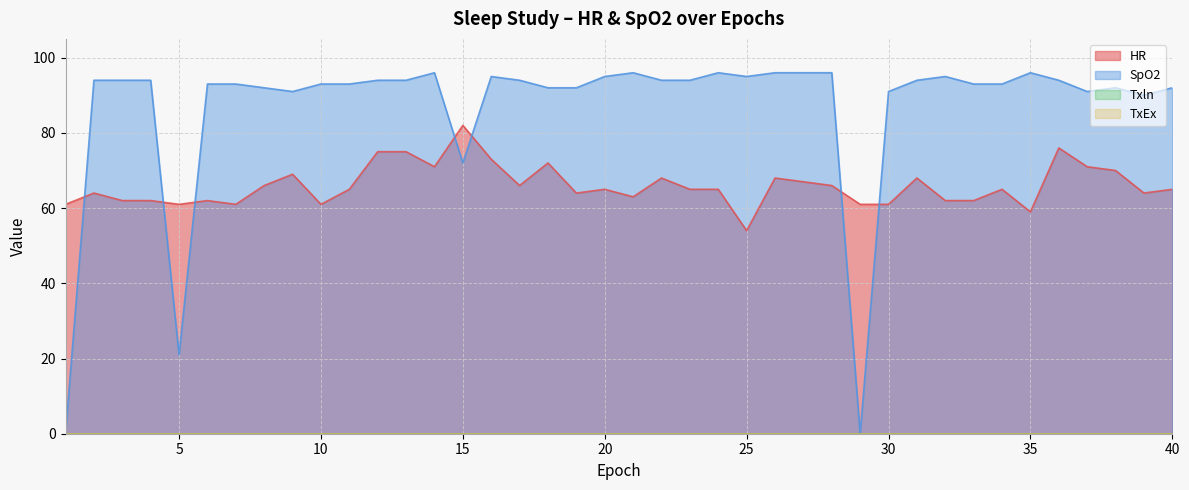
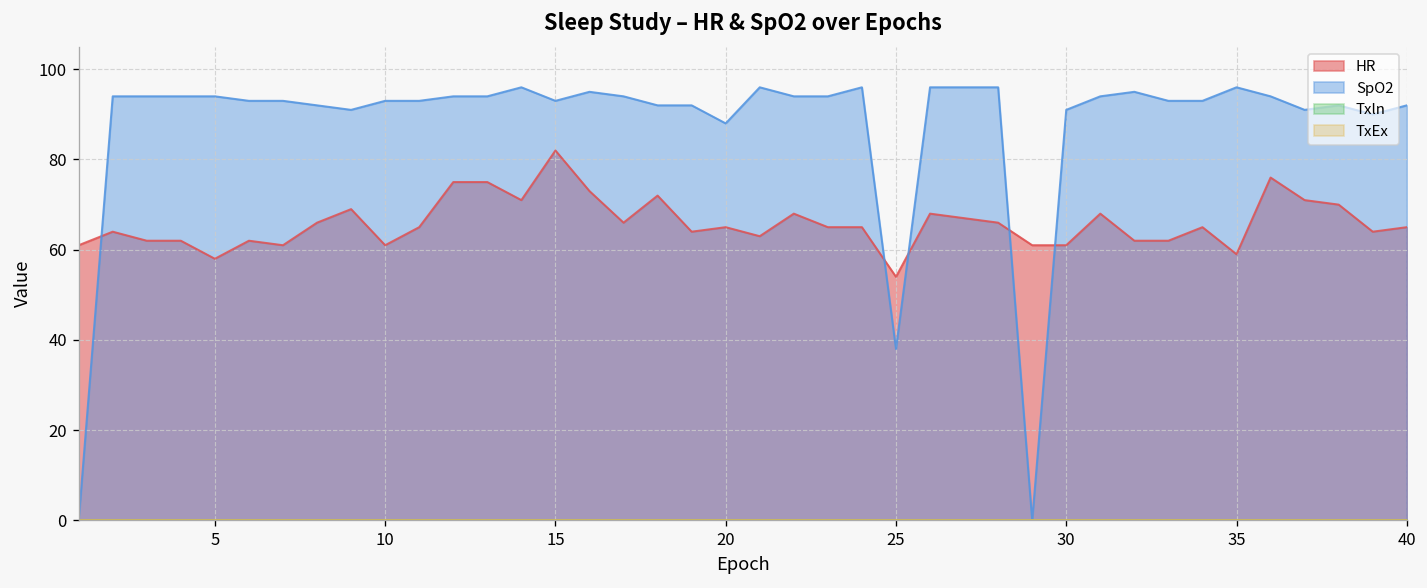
HR, 5: 61 -> 58
SpO2, 5: 21 -> 94
SpO2, 15: 72 -> 93
SpO2, 20: 95 -> 88
SpO2, 25: 95 -> 38
